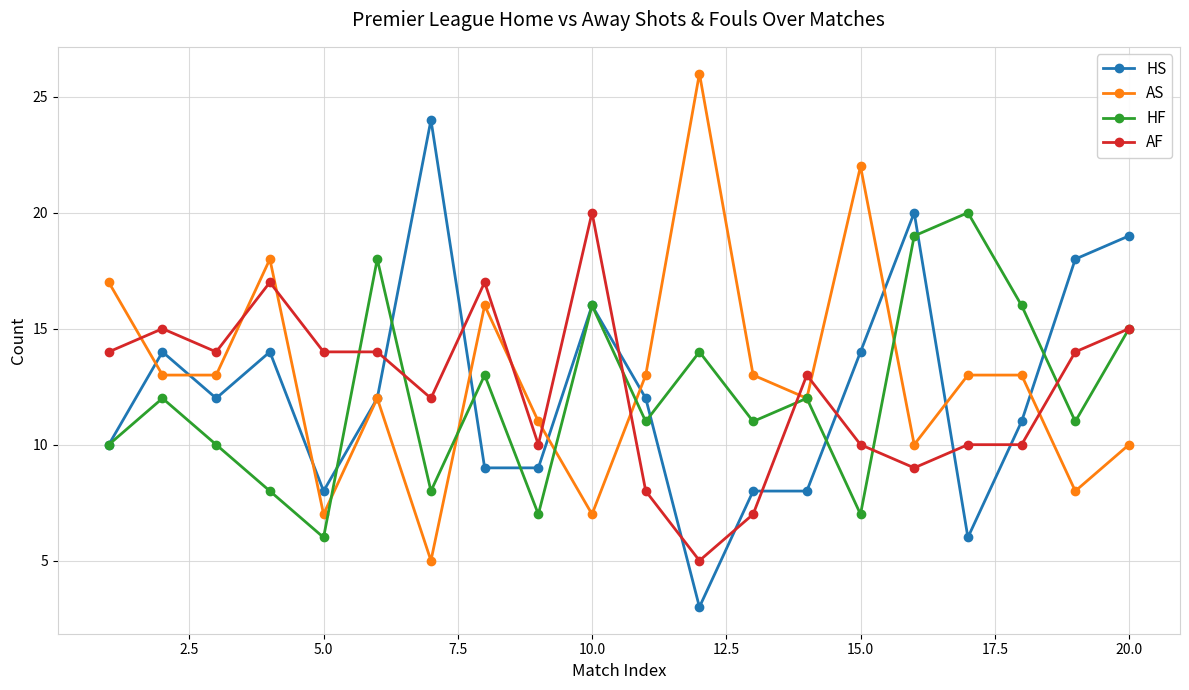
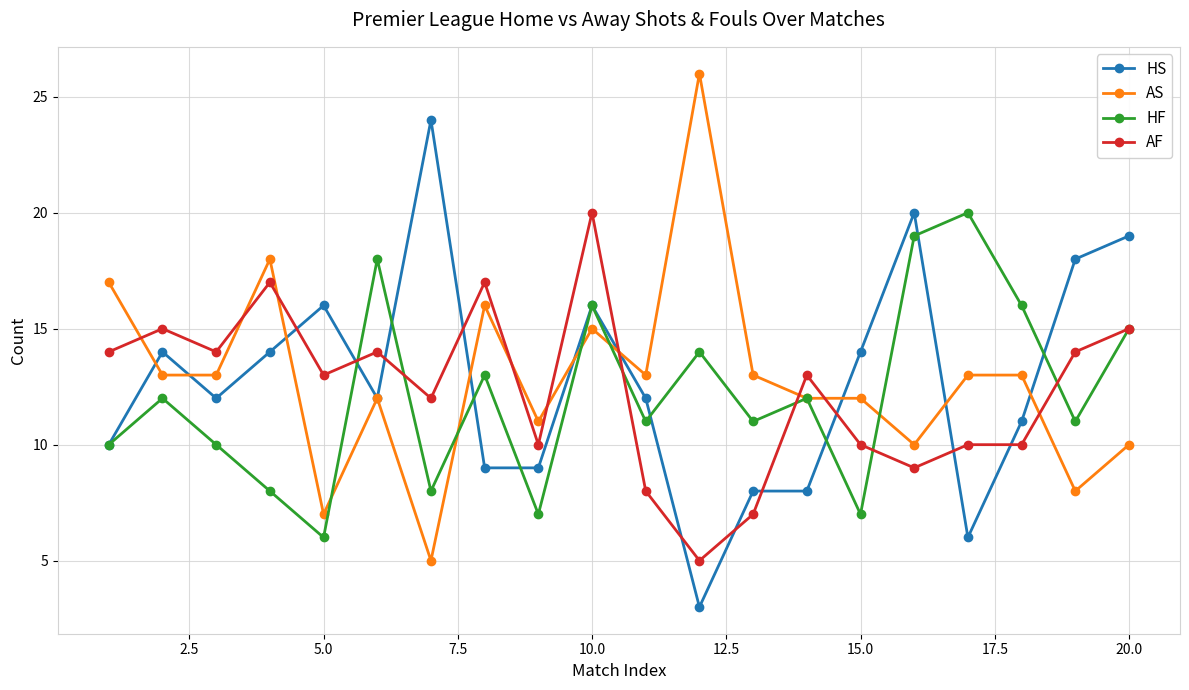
HS, 5.0: 8 -> 16
AF, 5.0: 14 -> 13
AS, 10.0: 7 -> 15
AS, 15.0: 22 -> 12
